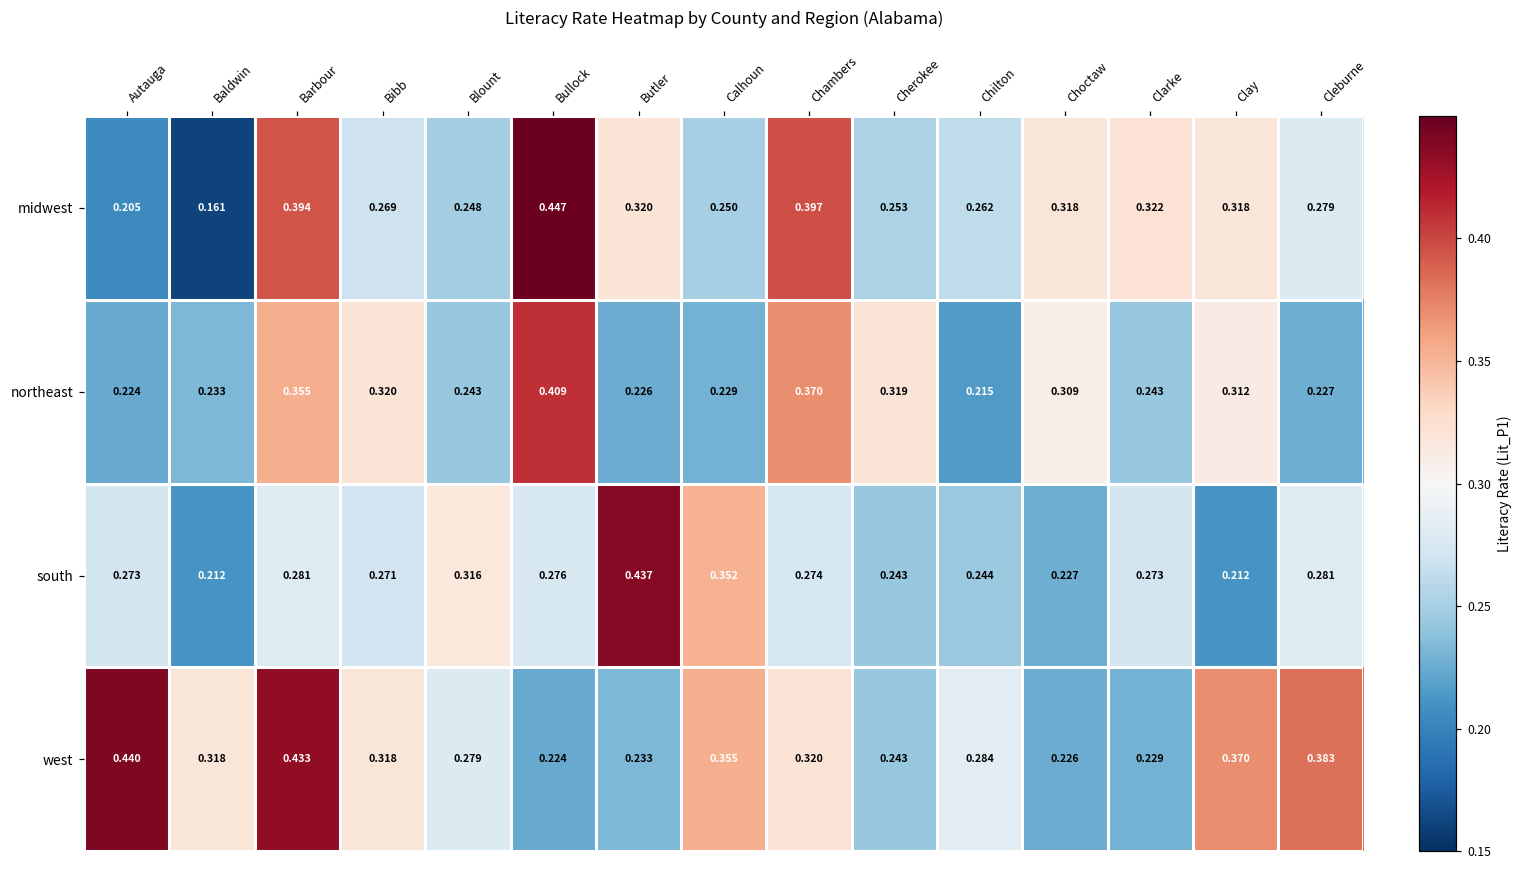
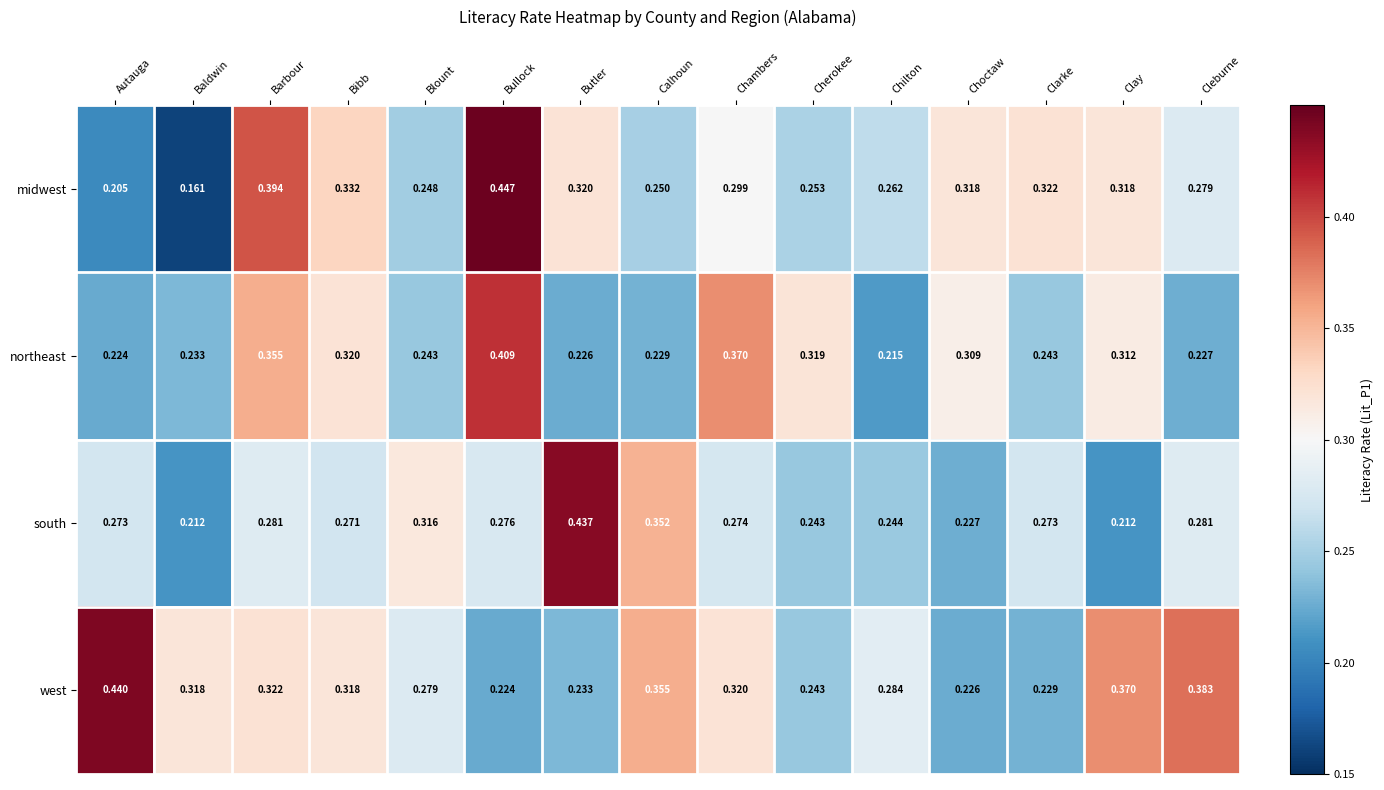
midwest, Bibb: 0.269 -> 0.332
midwest, Chambers: 0.397 -> 0.299
west, Barbour: 0.433 -> 0.322
